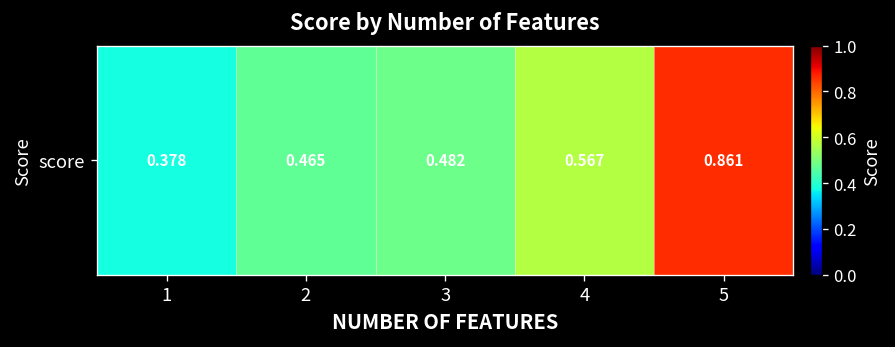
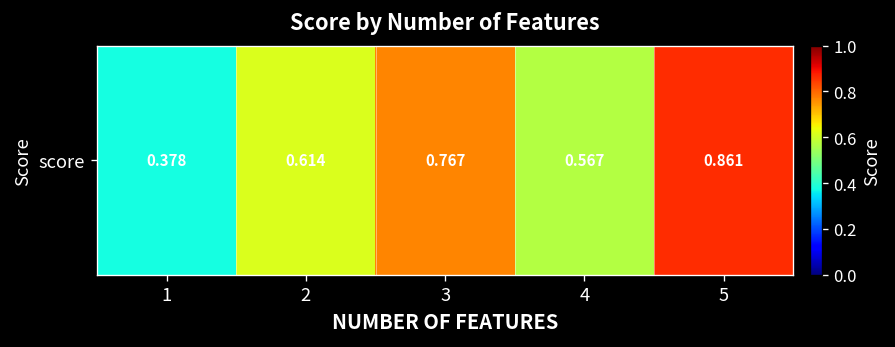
score, 2: 0.465 -> 0.614
score, 3: 0.482 -> 0.767
